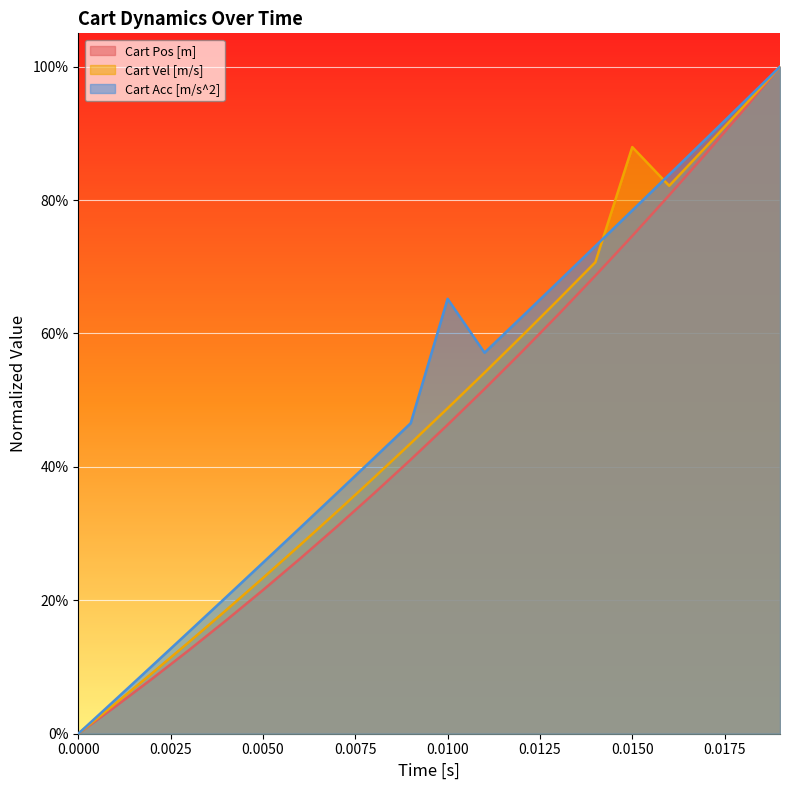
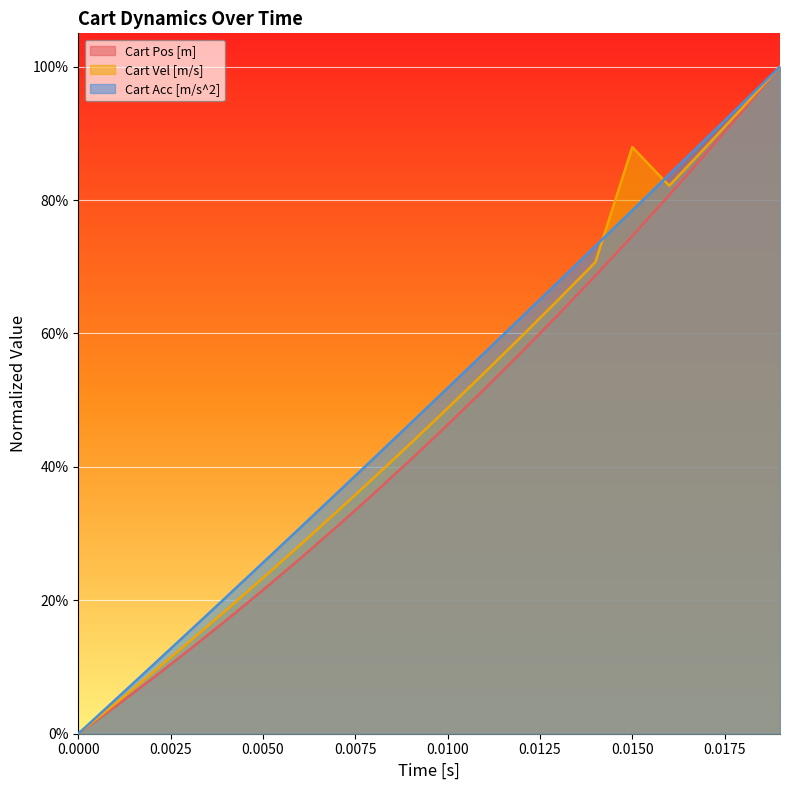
Cart Acc [m/s^2], 0.0100: 65% -> 52%
